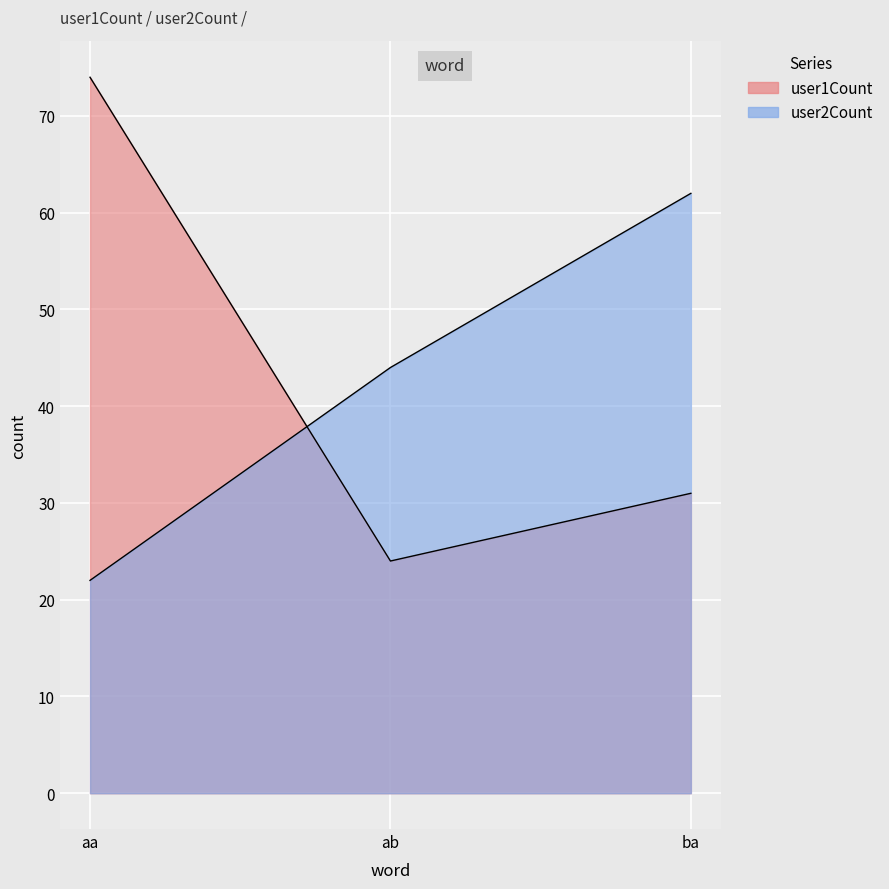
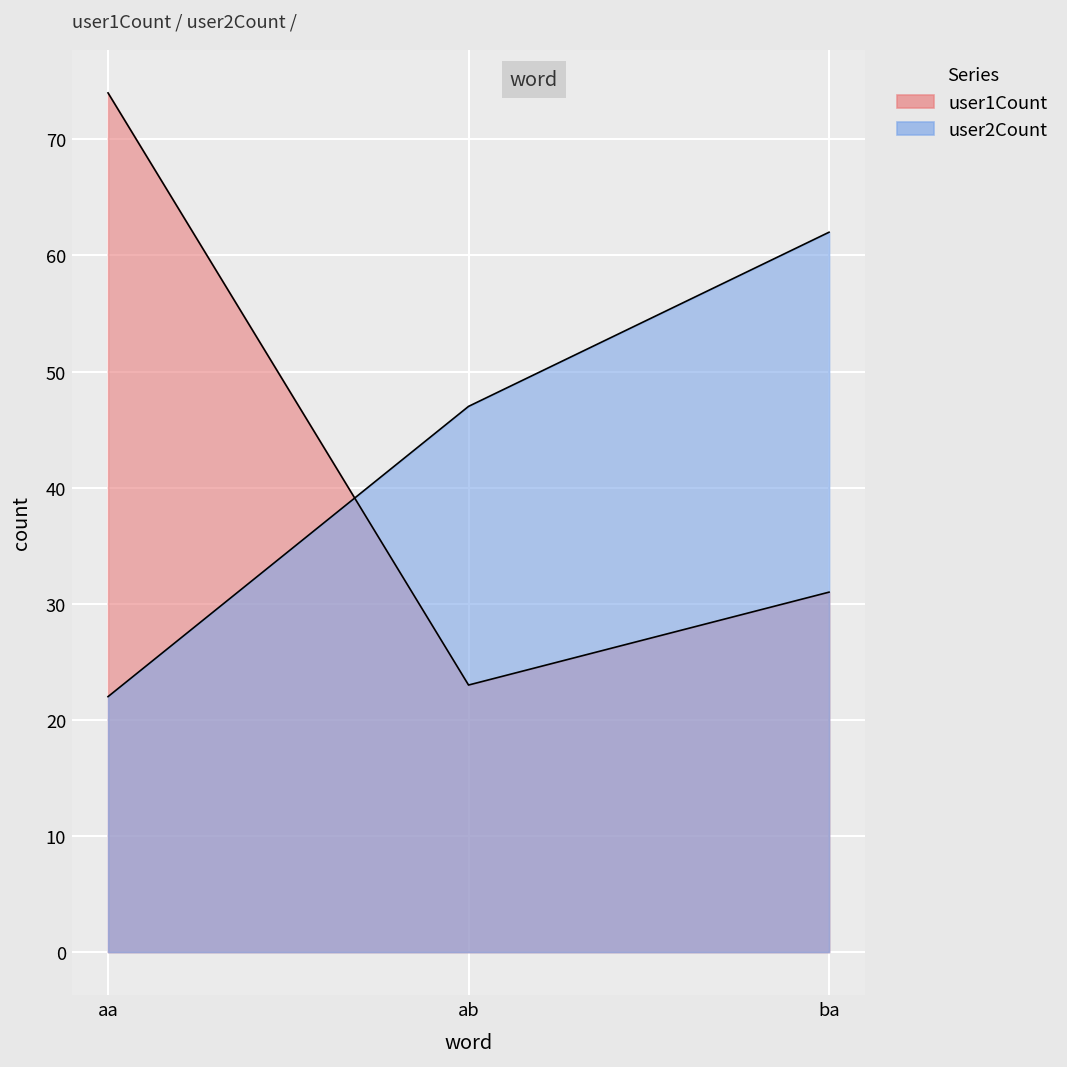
user1Count, ab: 24 -> 23
user2Count, ab: 44 -> 47
